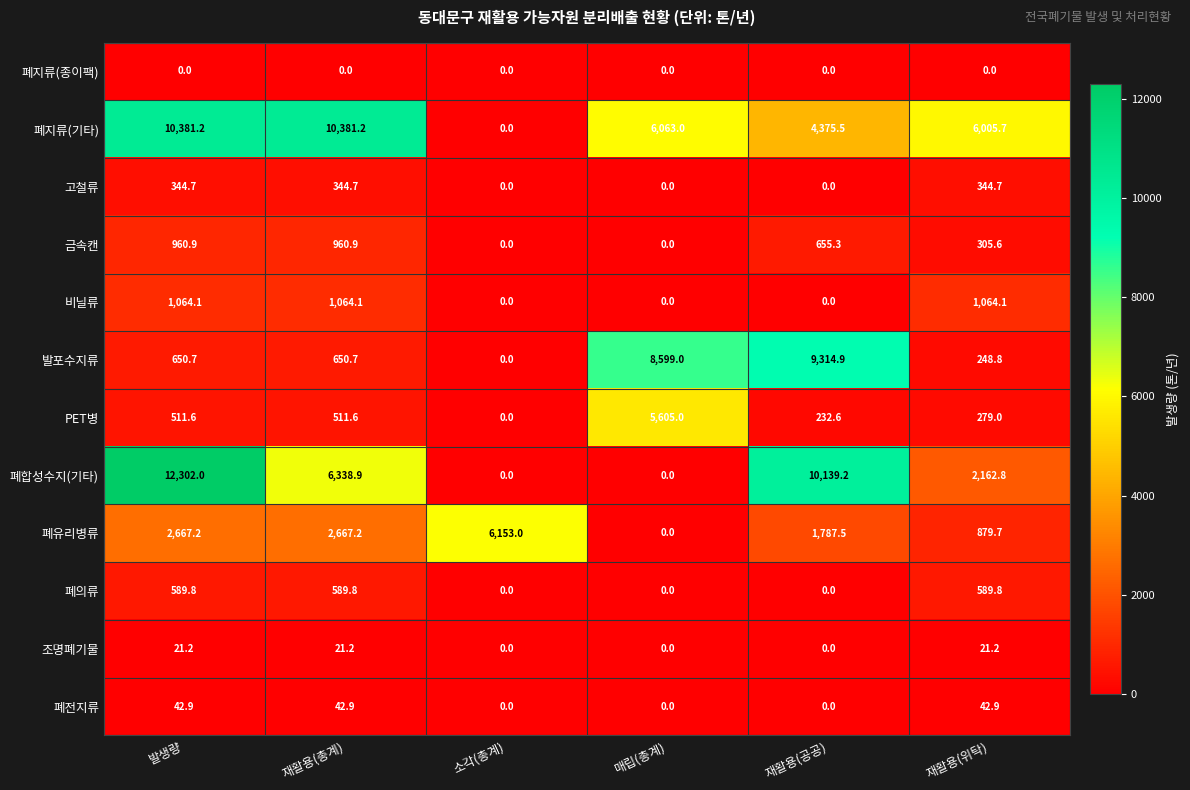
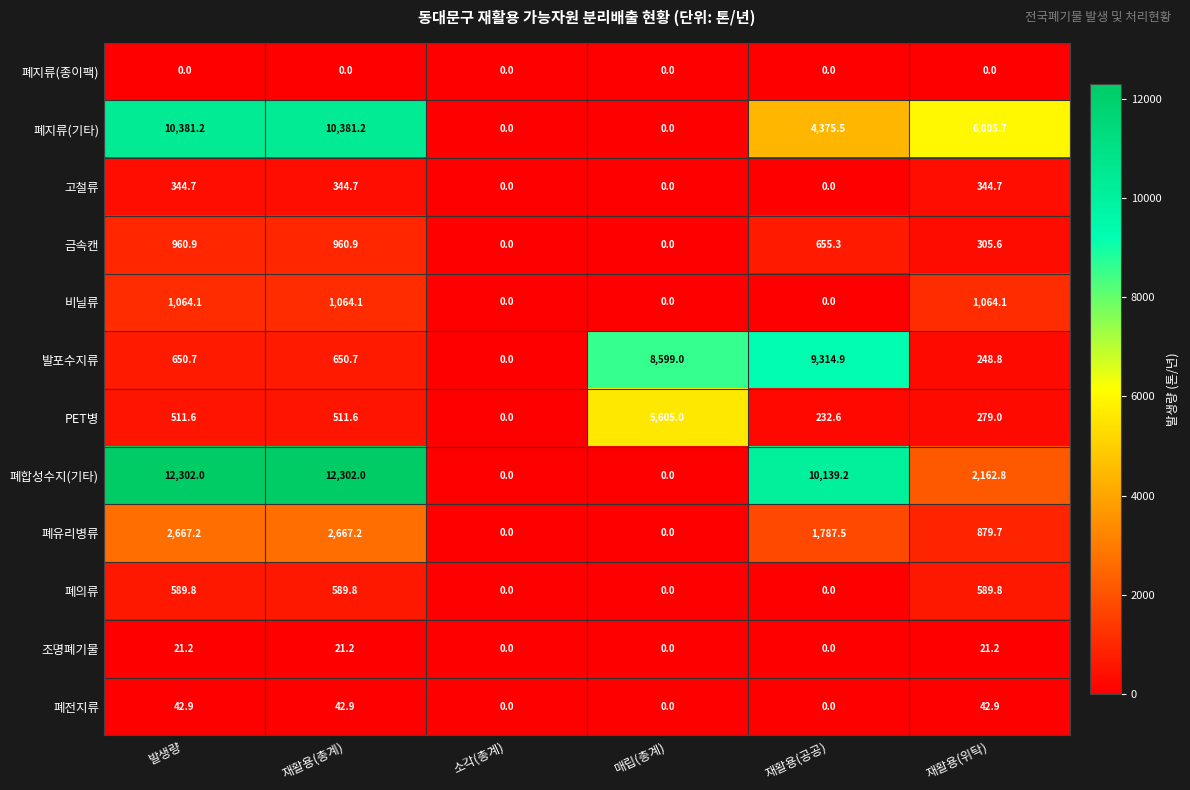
폐지류(기타), 매립(총계): 6,063.0 -> 0.0
폐합성수지(기타), 재활용(총계): 6,338.9 -> 12,302.0
폐유리병류, 소각(총계): 6,153.0 -> 0.0
